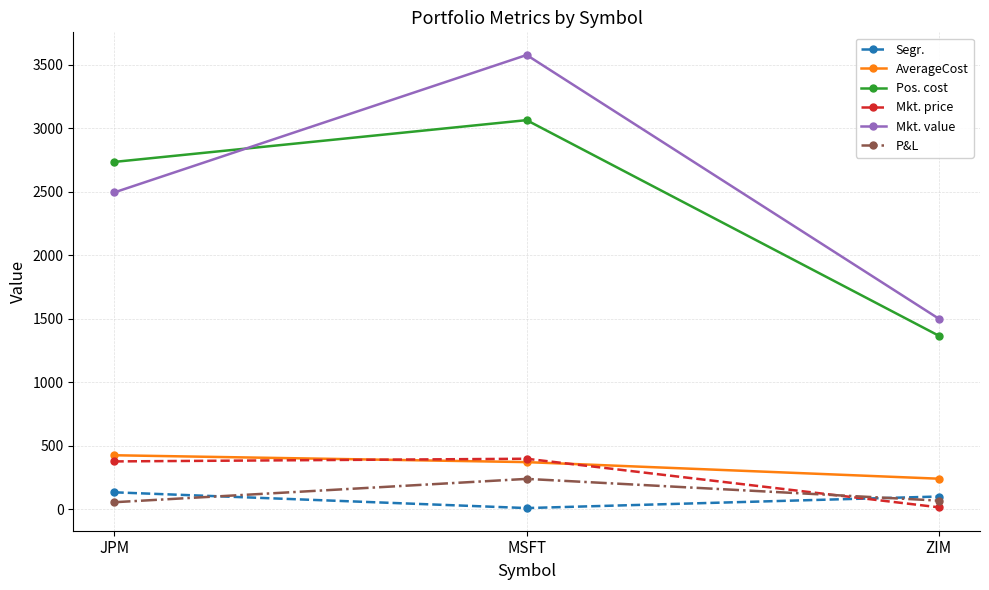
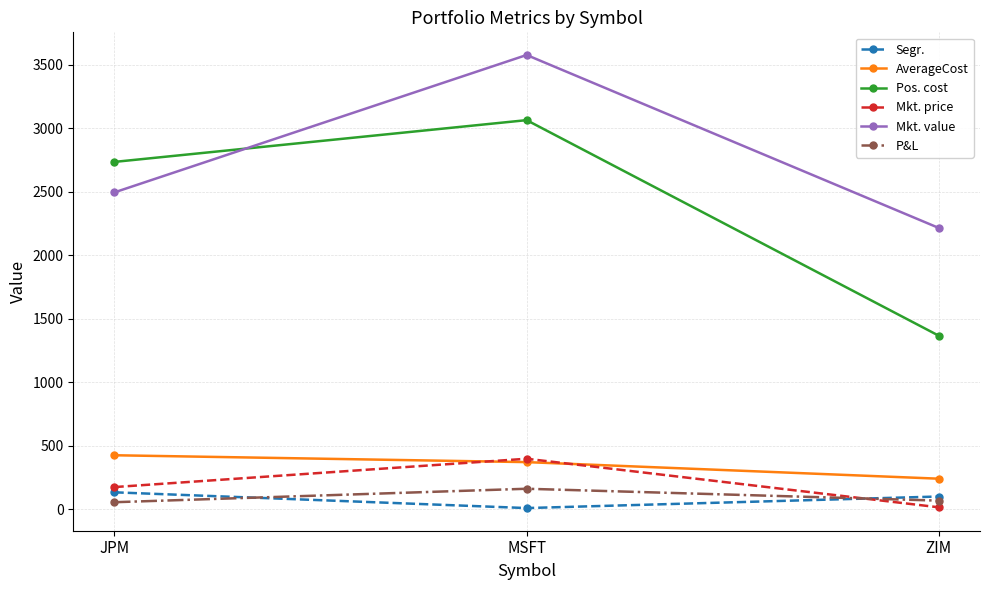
Mkt. price, JPM: 380 -> 170
P&L, MSFT: 240 -> 160
Mkt. value, ZIM: 1500 -> 2210
